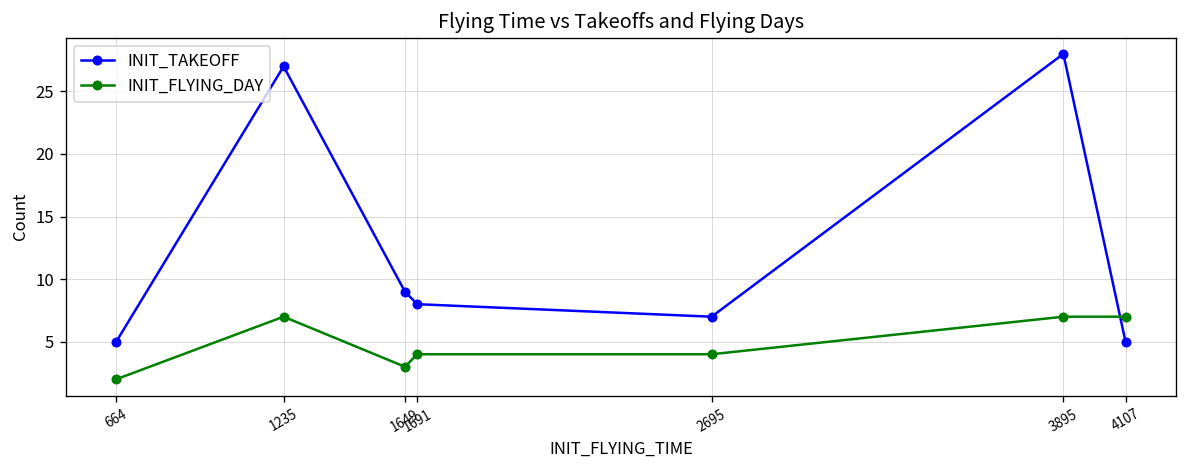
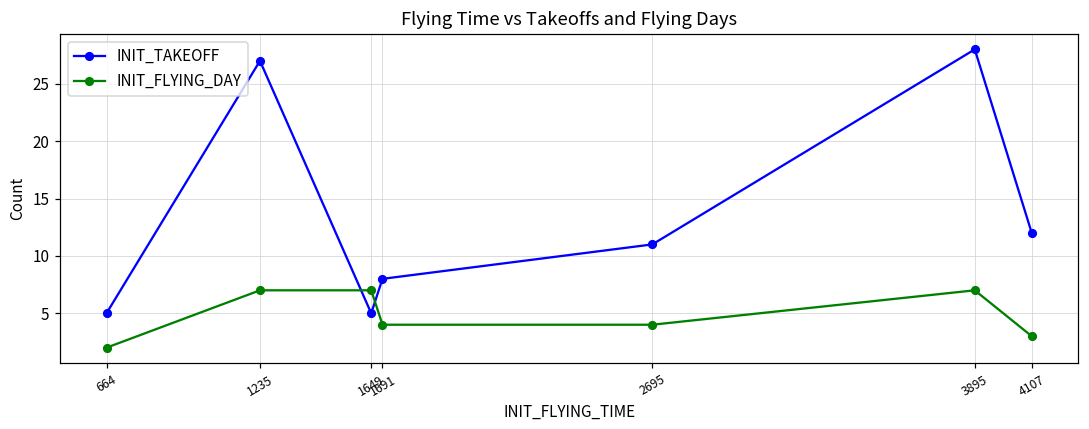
INIT_TAKEOFF, 1649: 9 -> 5
INIT_FLYING_DAY, 1649: 3 -> 7
INIT_TAKEOFF, 2695: 7 -> 11
INIT_TAKEOFF, 4107: 5 -> 12
INIT_FLYING_DAY, 4107: 7 -> 3
